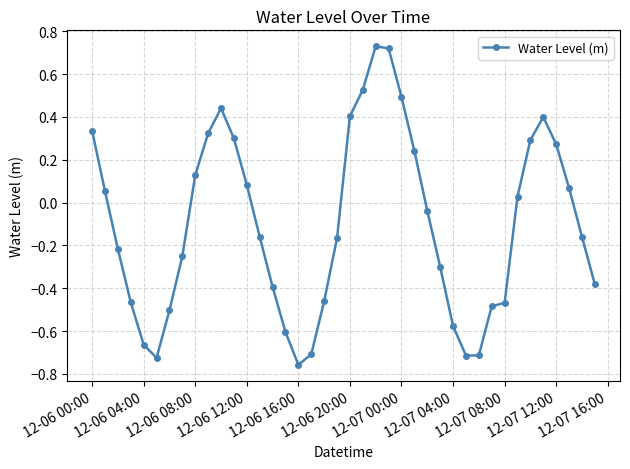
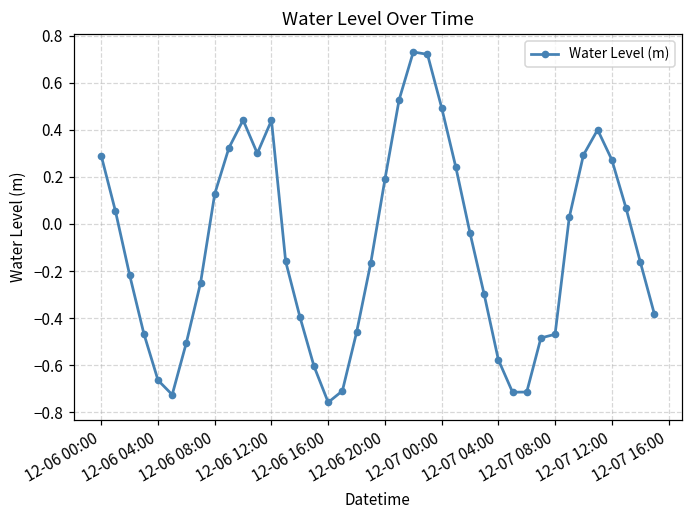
12-06 00:00: 0.34 -> 0.29
12-06 12:00: 0.08 -> 0.44
12-06 20:00: 0.40 -> 0.19
